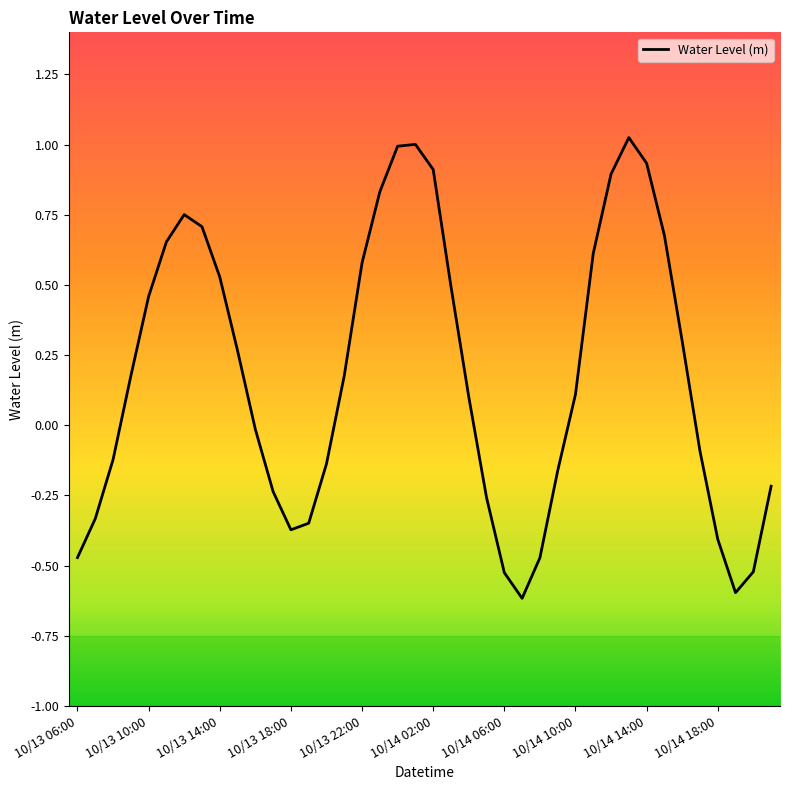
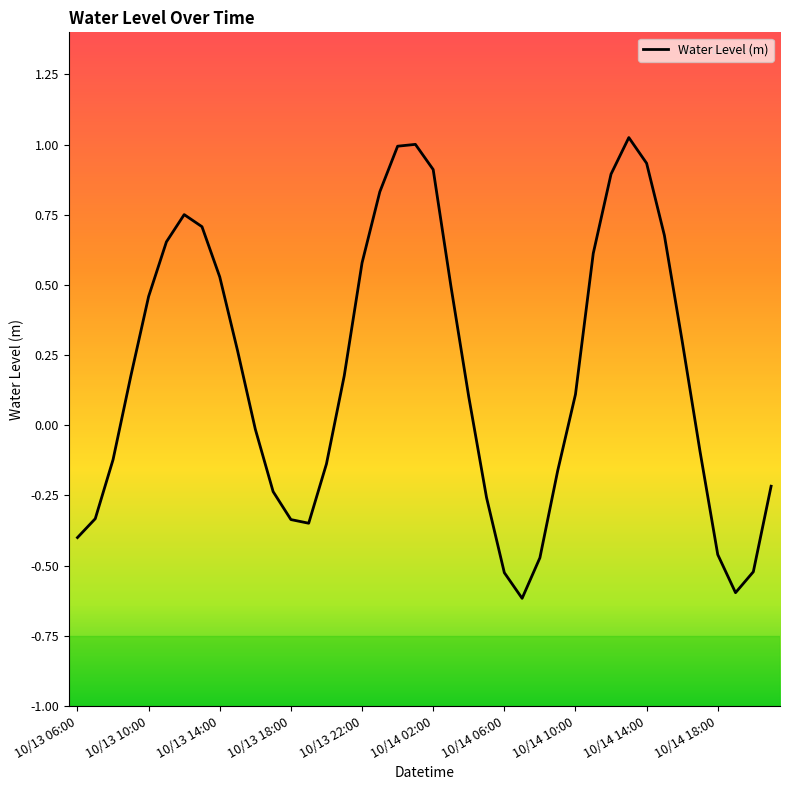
10/13 06:00: -0.47 -> -0.40
10/13 18:00: -0.37 -> -0.34
10/14 18:00: -0.41 -> -0.46
